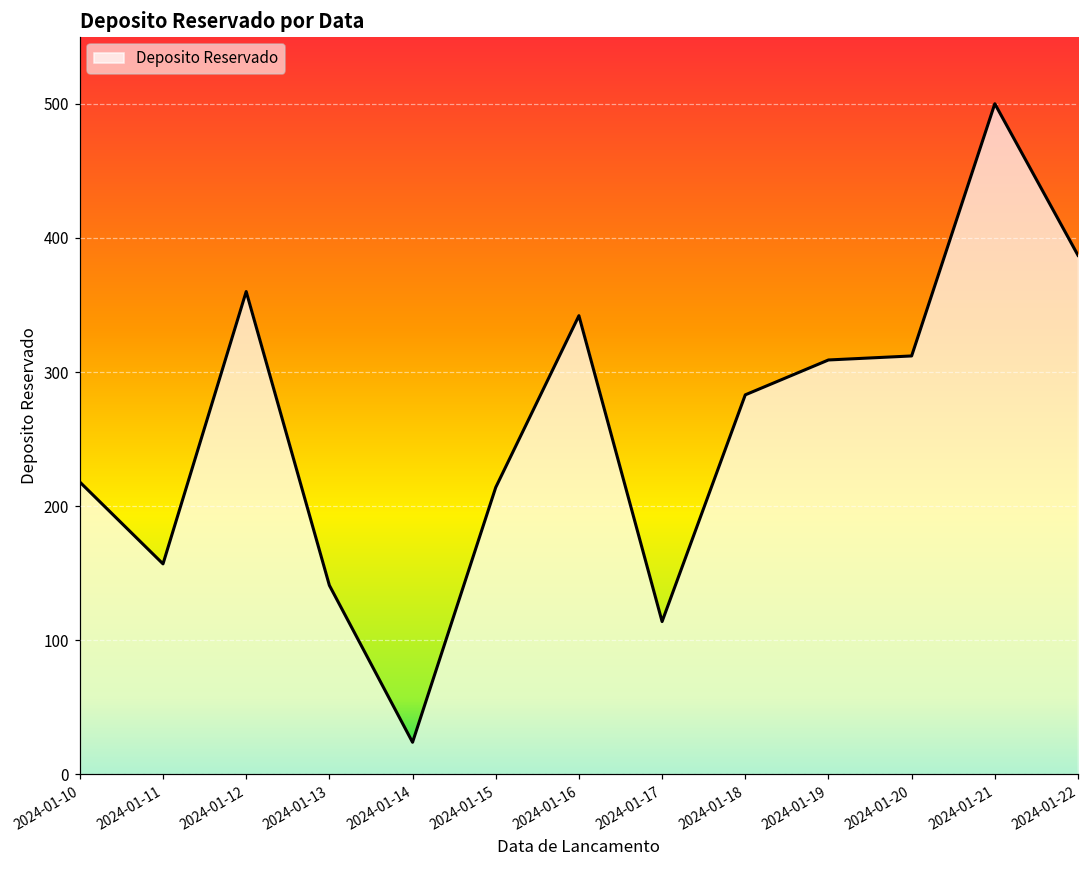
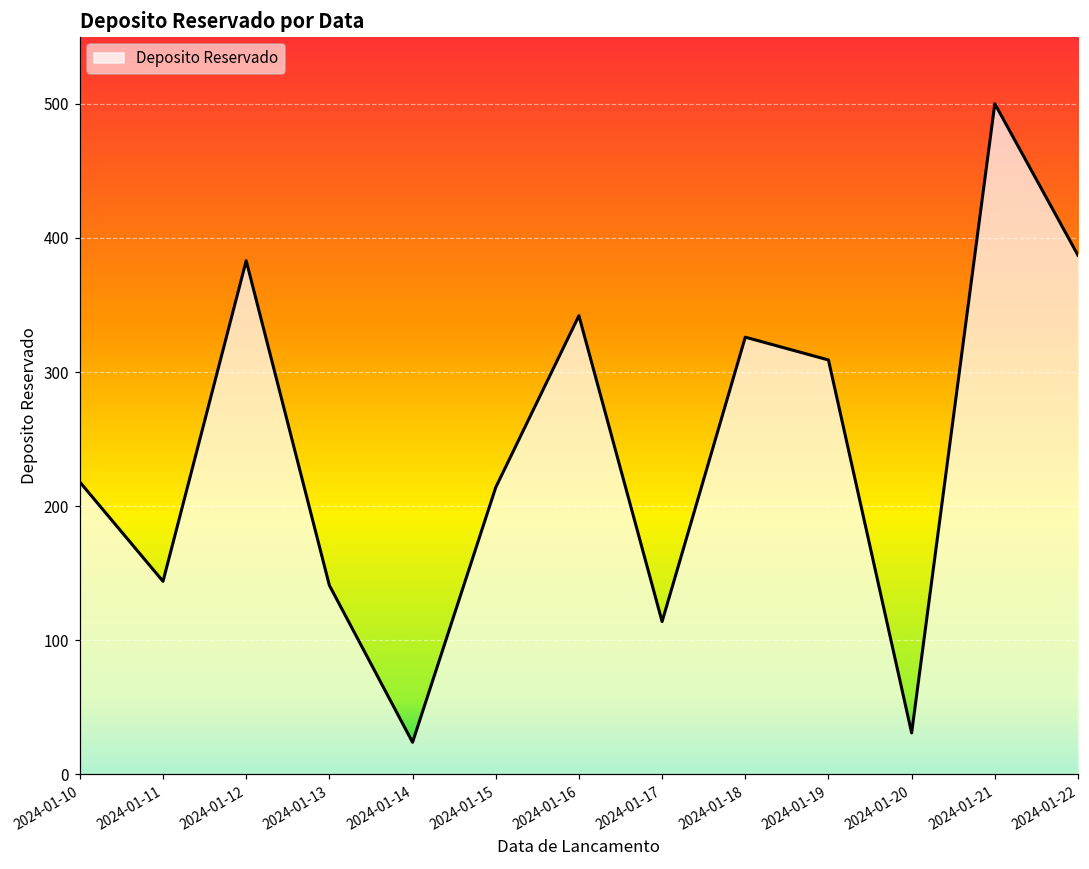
2024-01-11: 157 -> 144
2024-01-12: 360 -> 383
2024-01-18: 283 -> 326
2024-01-20: 312 -> 31
